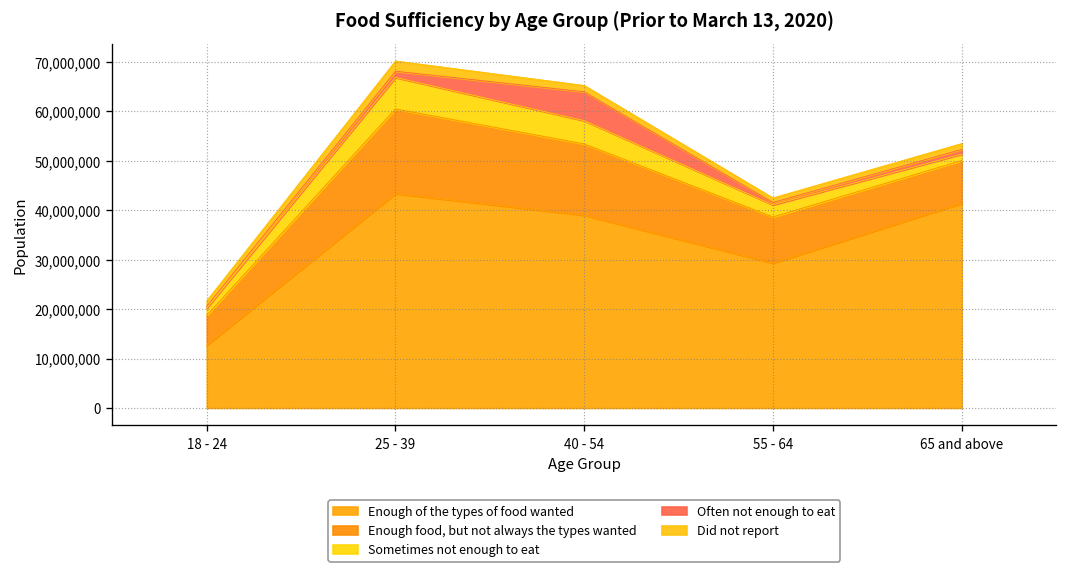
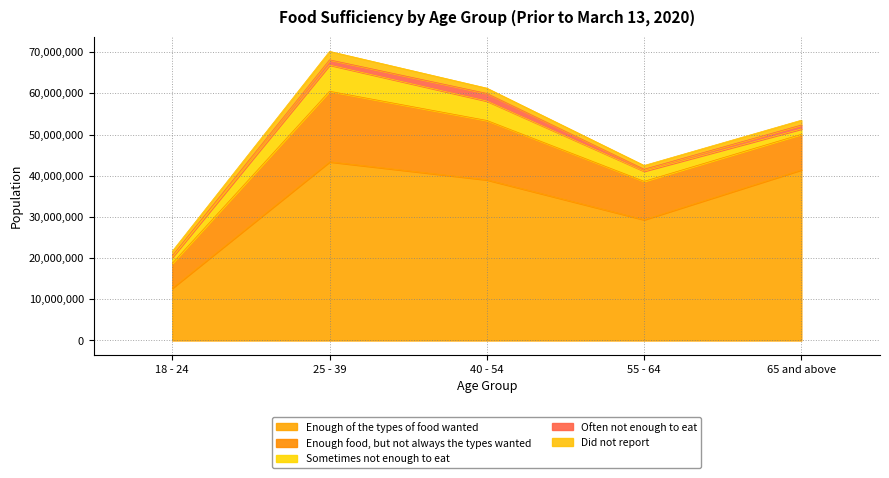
Often not enough to eat, 40 - 54: 6,000,000 -> 2,000,000
